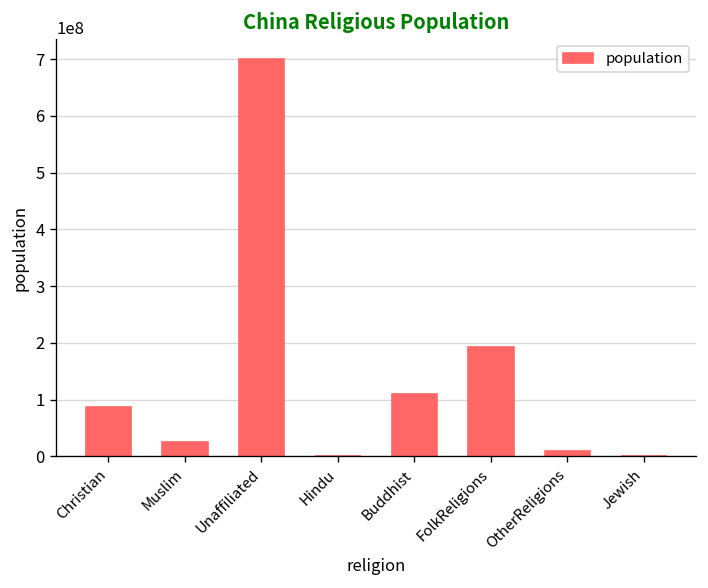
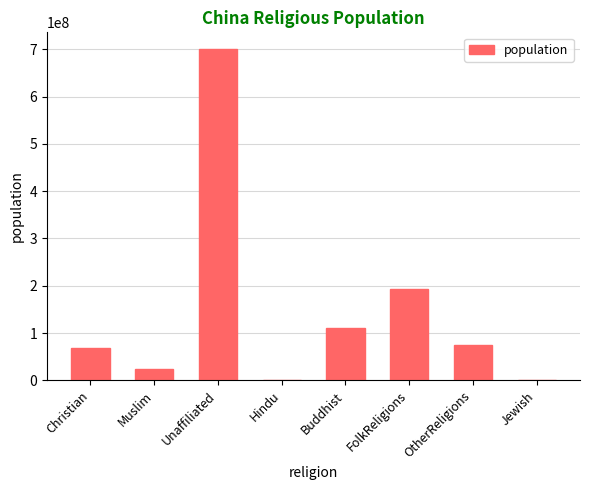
Christian: 90000000 -> 70000000
OtherReligions: 10000000 -> 70000000
